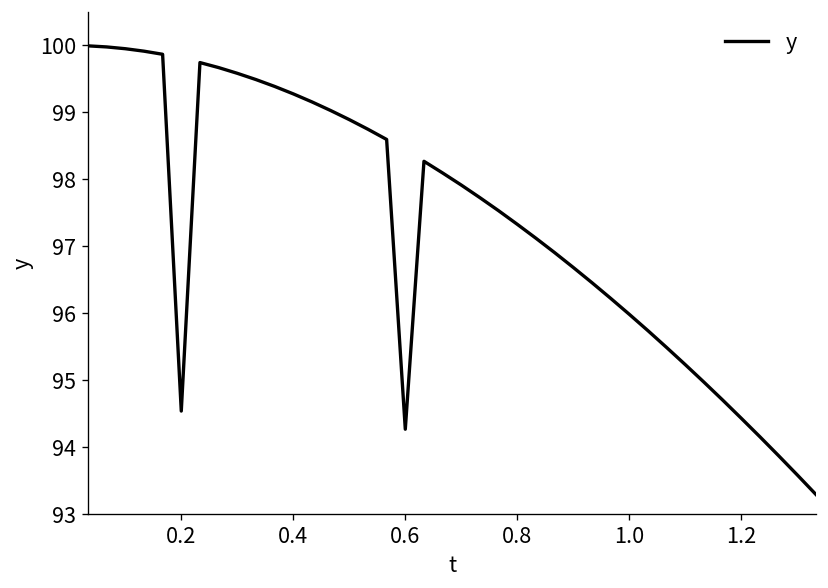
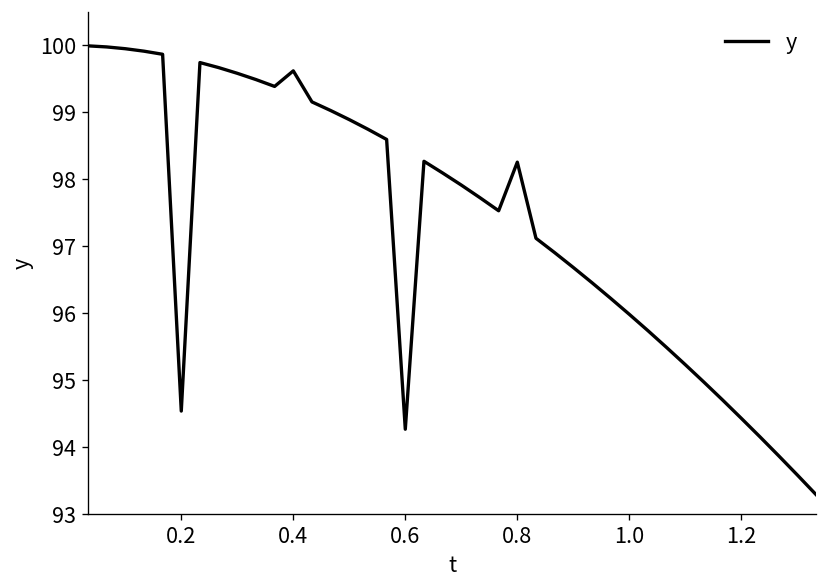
0.4: 99.3 -> 99.6
0.8: 97.3 -> 98.3
